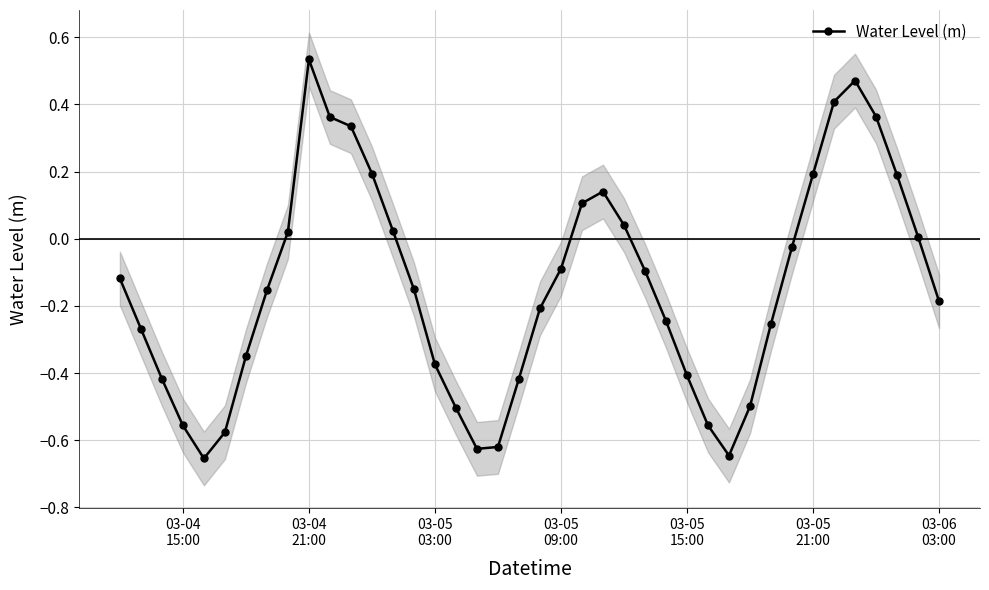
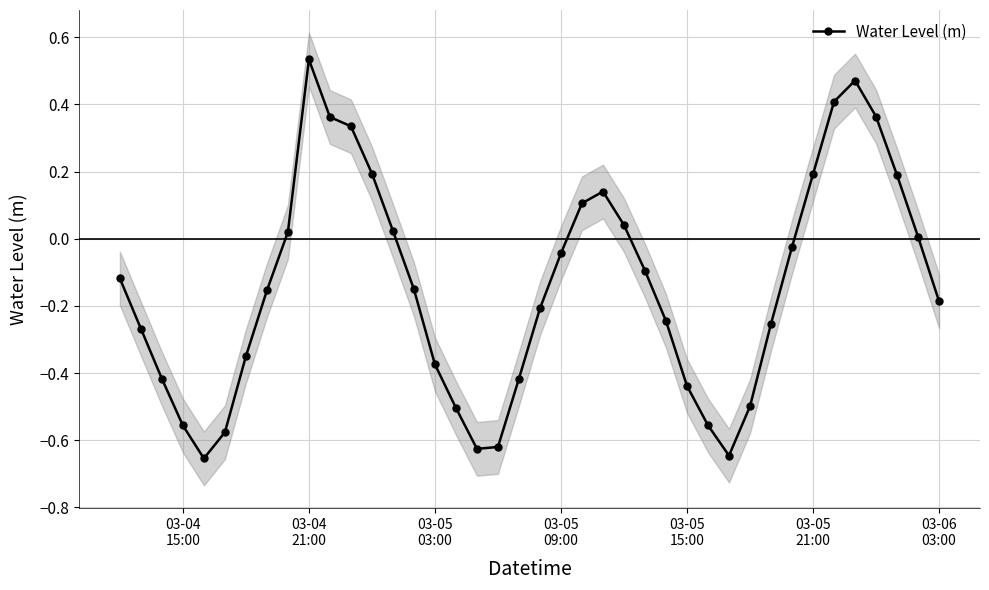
Water Level (m), 03-05 09:00: -0.09 -> -0.04
Water Level (m), 03-05 15:00: -0.41 -> -0.44
